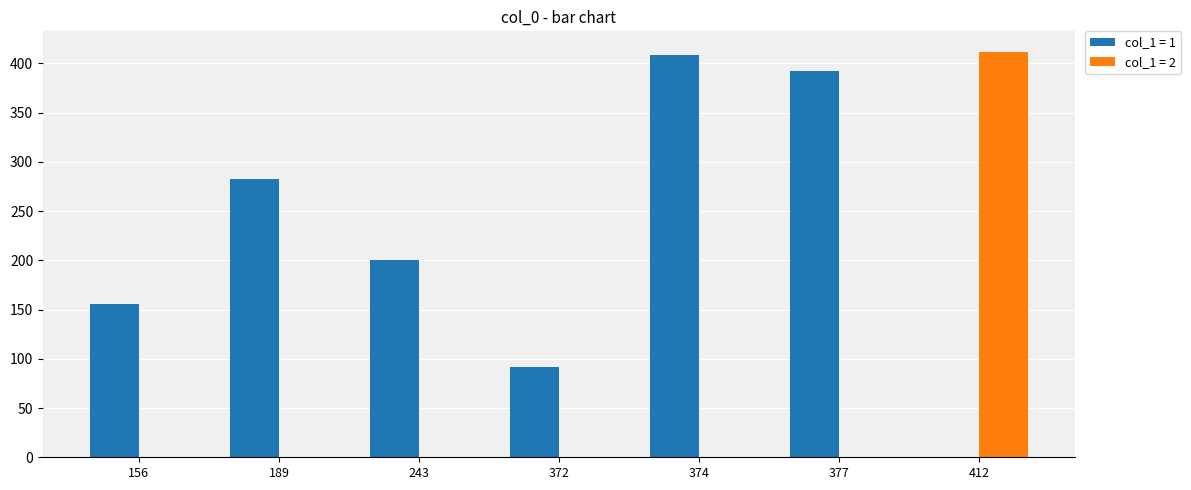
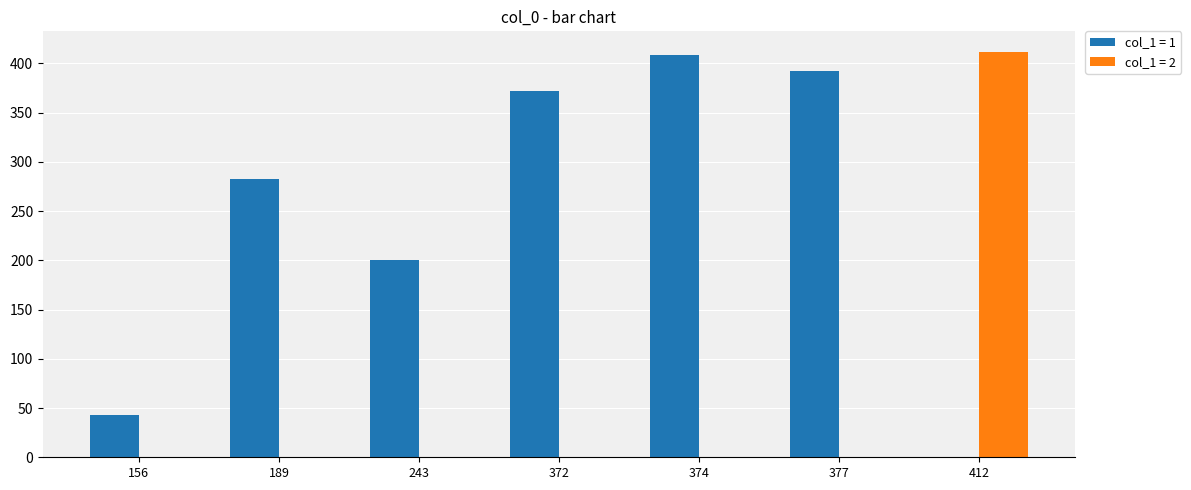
col_1 = 1, 156: 160 -> 40
col_1 = 1, 372: 90 -> 370
